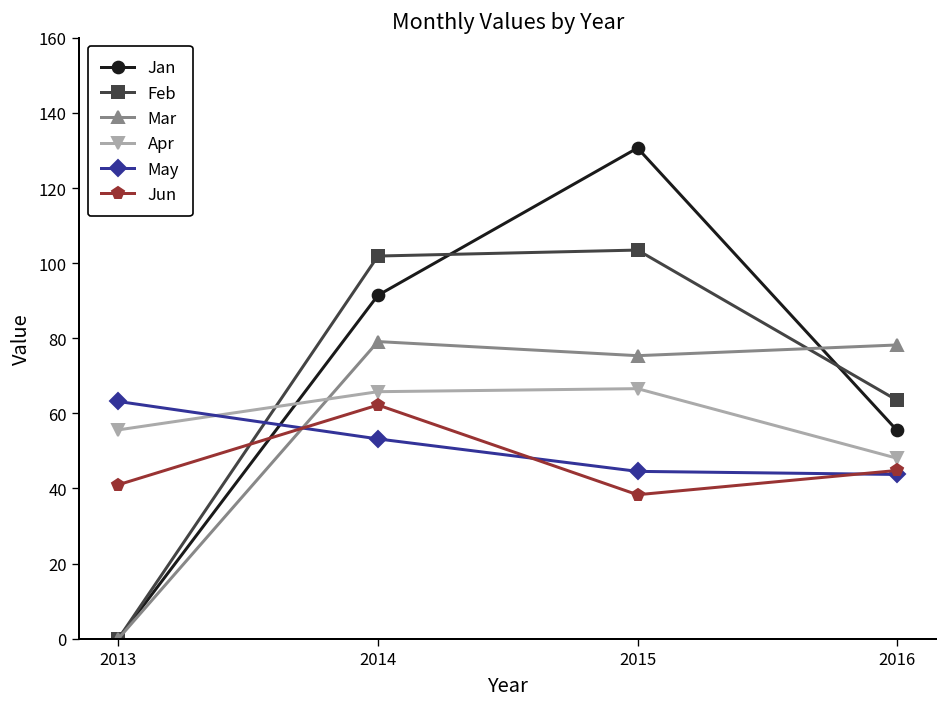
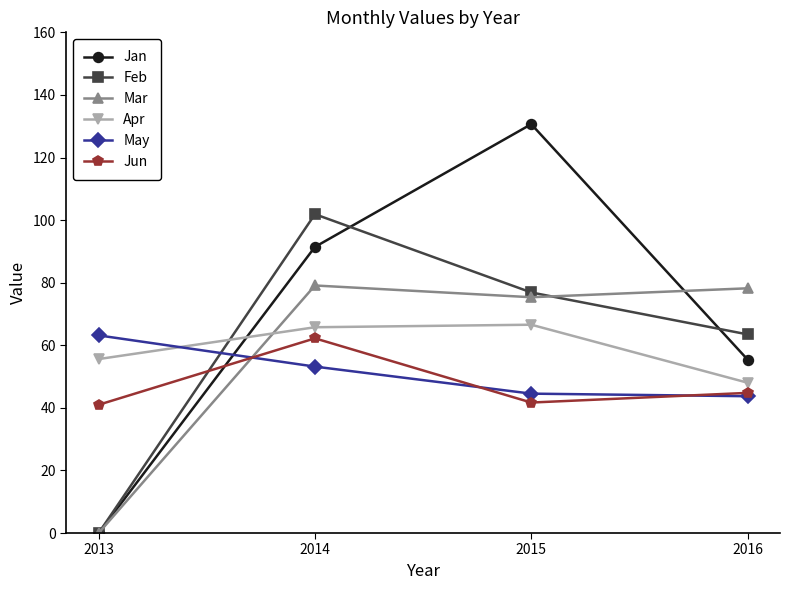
Feb, 2015: 103 -> 77
Jun, 2015: 38 -> 42
